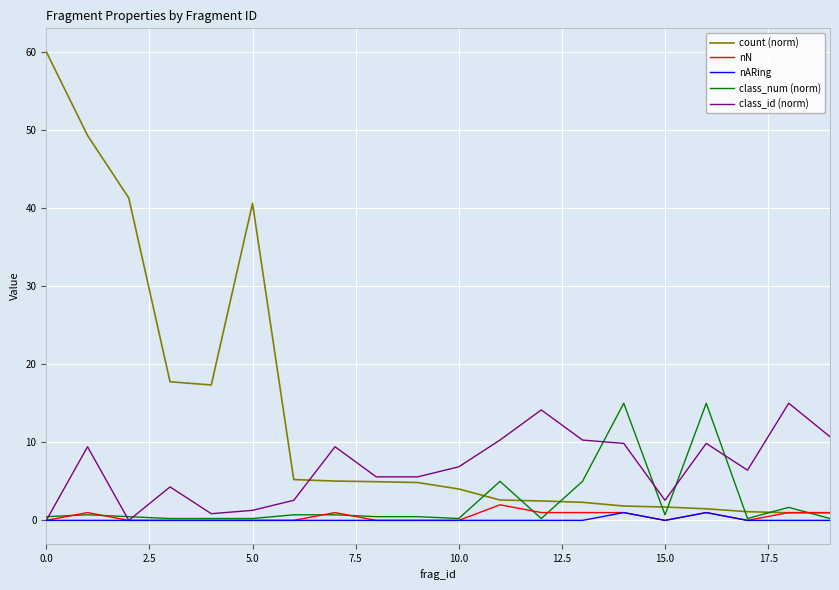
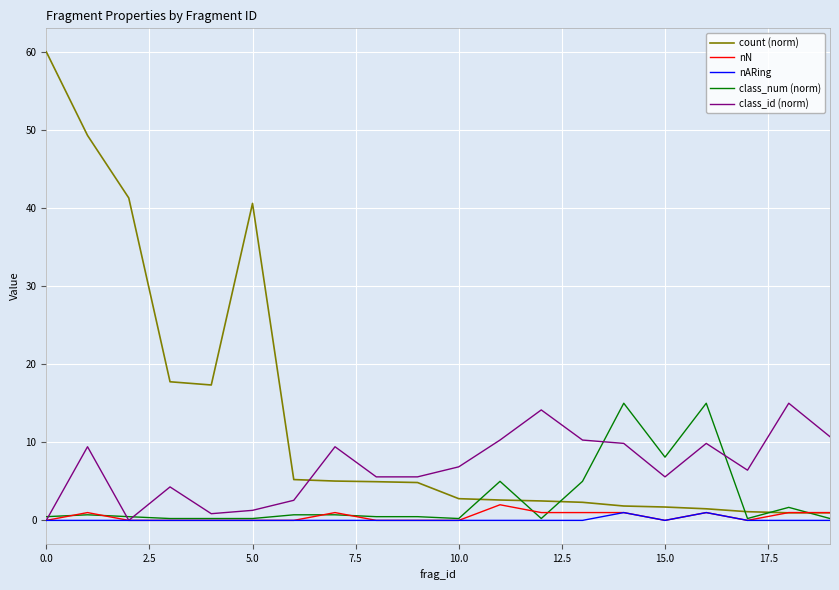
count (norm), 10.0: 4 -> 3
class_num (norm), 15.0: 1 -> 8
class_id (norm), 15.0: 3 -> 6
